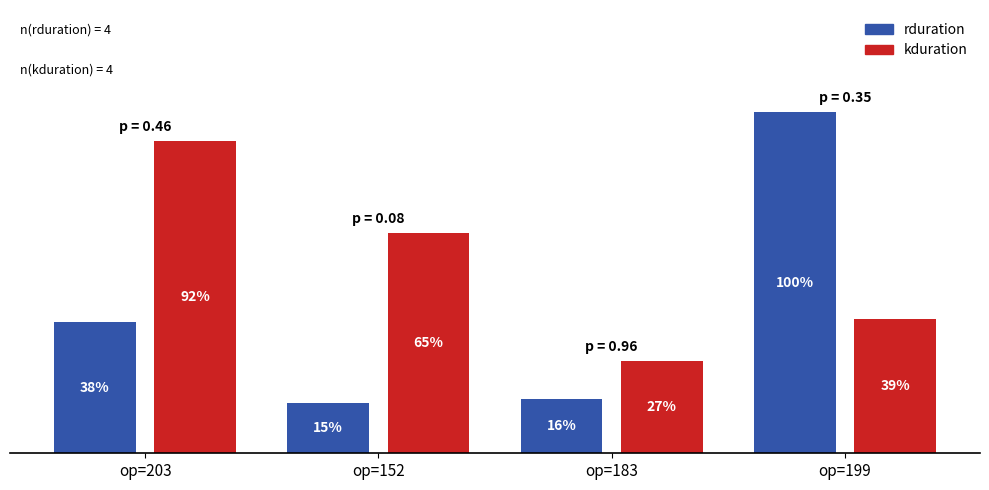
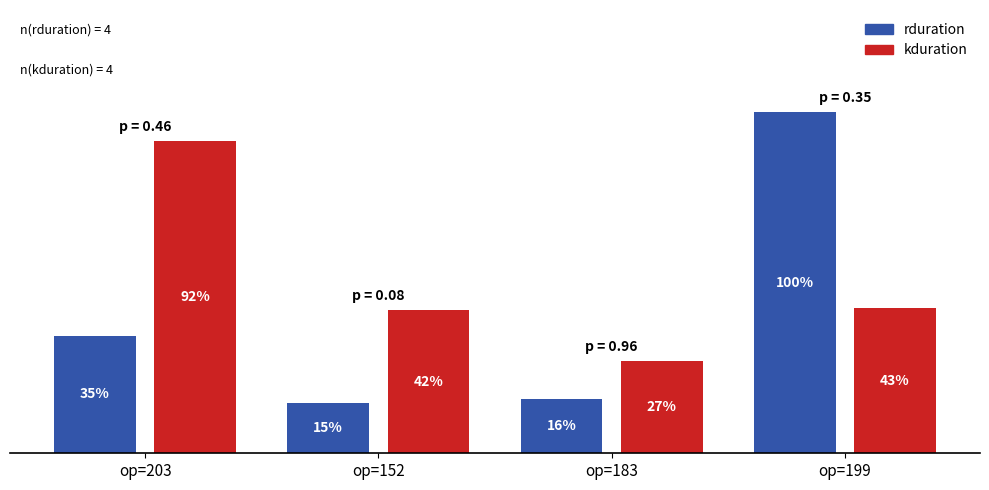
rduration, op=203: 38% -> 35%
kduration, op=152: 65% -> 42%
kduration, op=199: 39% -> 43%
